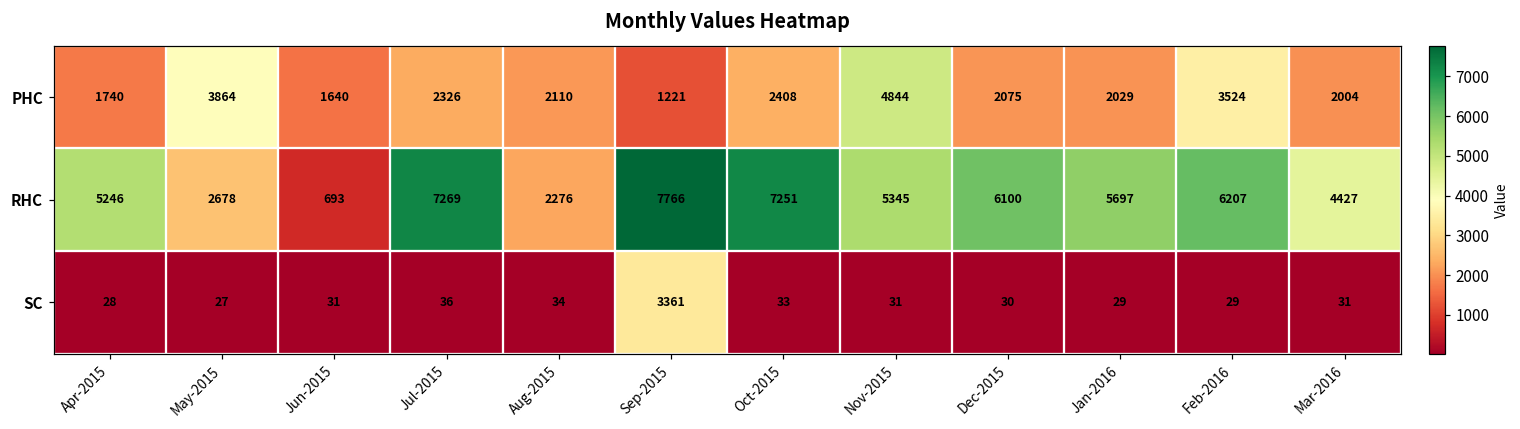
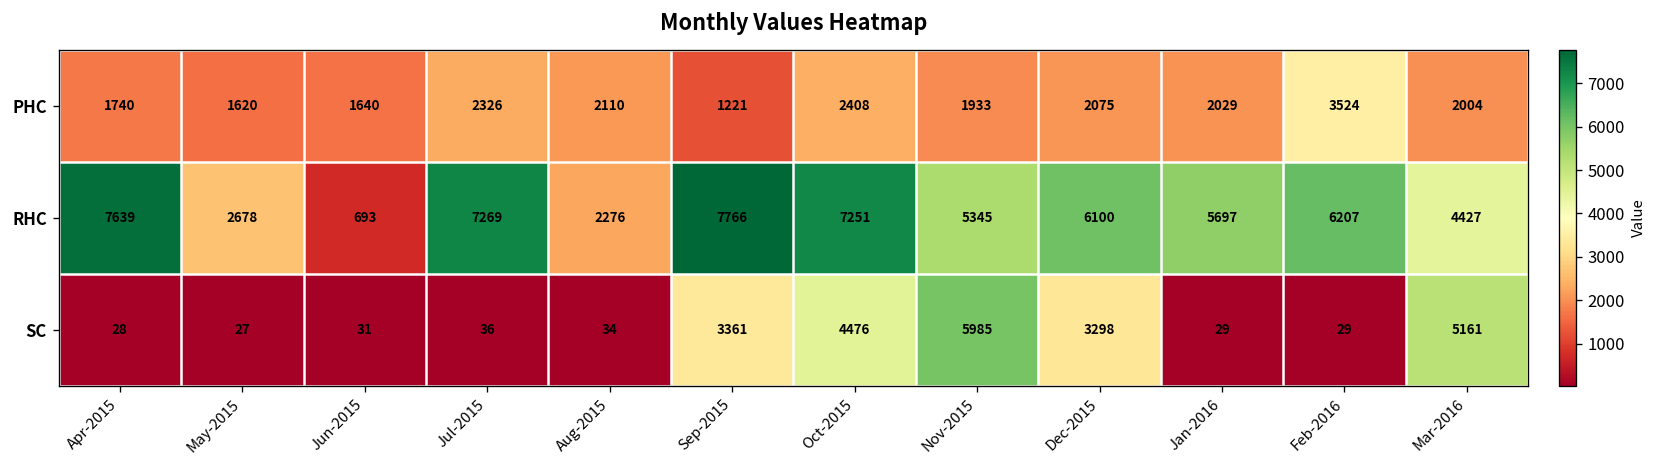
PHC, May-2015: 3864 -> 1620
PHC, Nov-2015: 4844 -> 1933
RHC, Apr-2015: 5246 -> 7639
SC, Oct-2015: 33 -> 4476
SC, Nov-2015: 31 -> 5985
SC, Dec-2015: 30 -> 3298
SC, Mar-2016: 31 -> 5161
